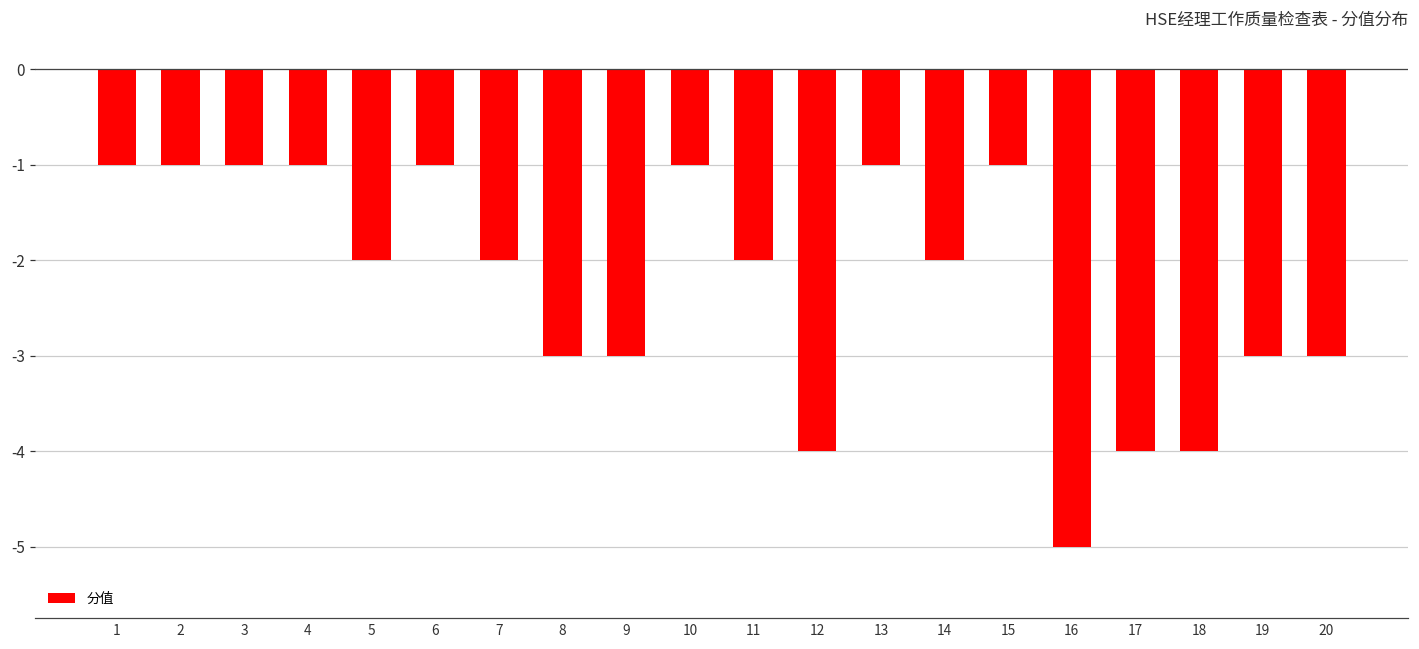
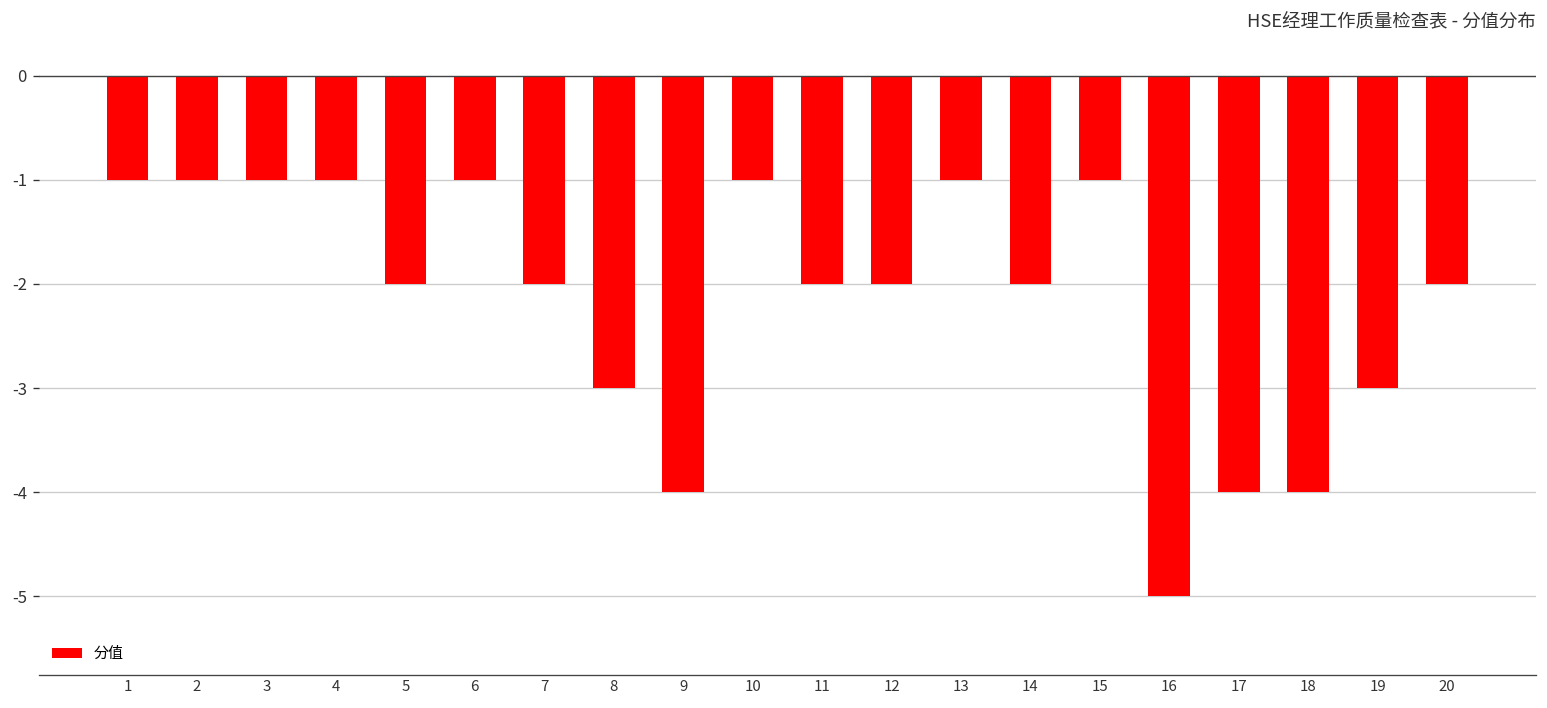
9: -3.0 -> -4.0
12: -4.0 -> -2.0
20: -3.0 -> -2.0
